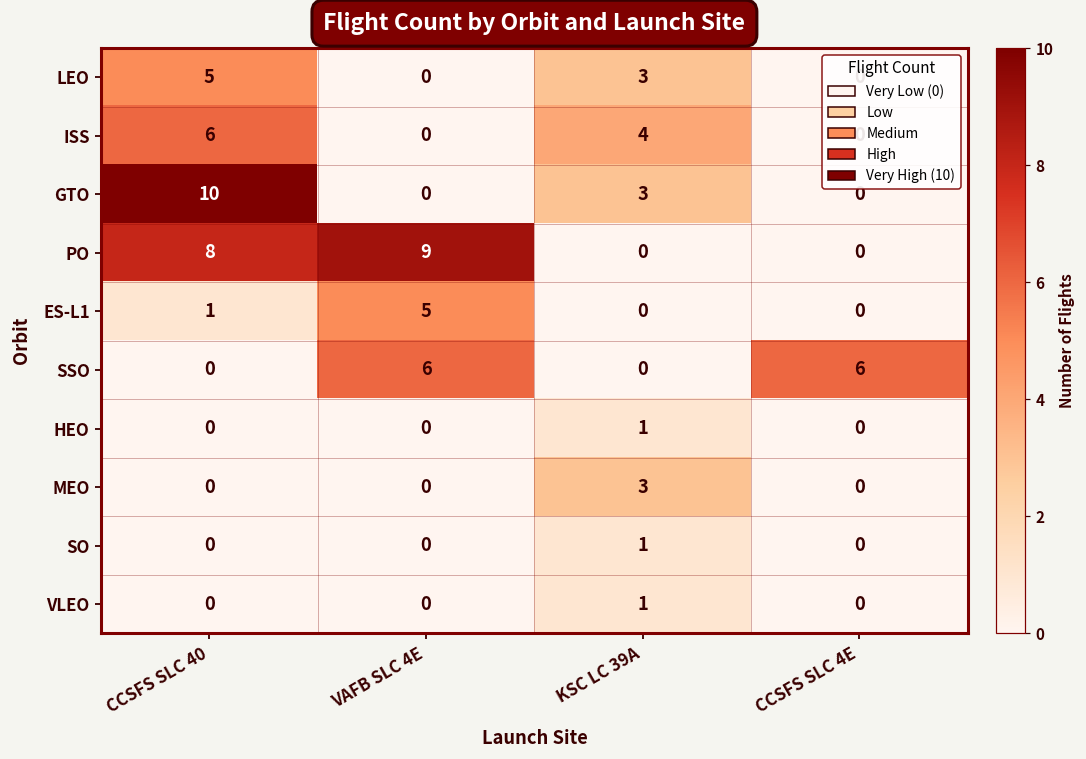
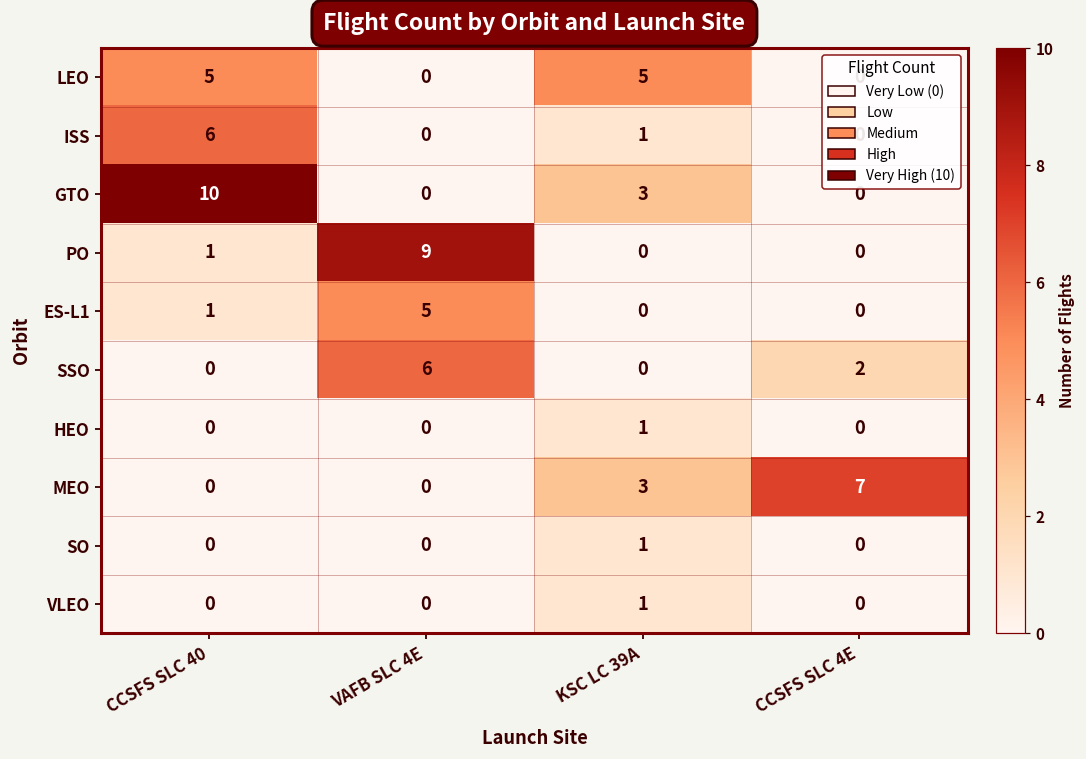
LEO, KSC LC 39A: 3 -> 5
ISS, KSC LC 39A: 4 -> 1
PO, CCSFS SLC 40: 8 -> 1
SSO, CCSFS SLC 4E: 6 -> 2
MEO, CCSFS SLC 4E: 0 -> 7
